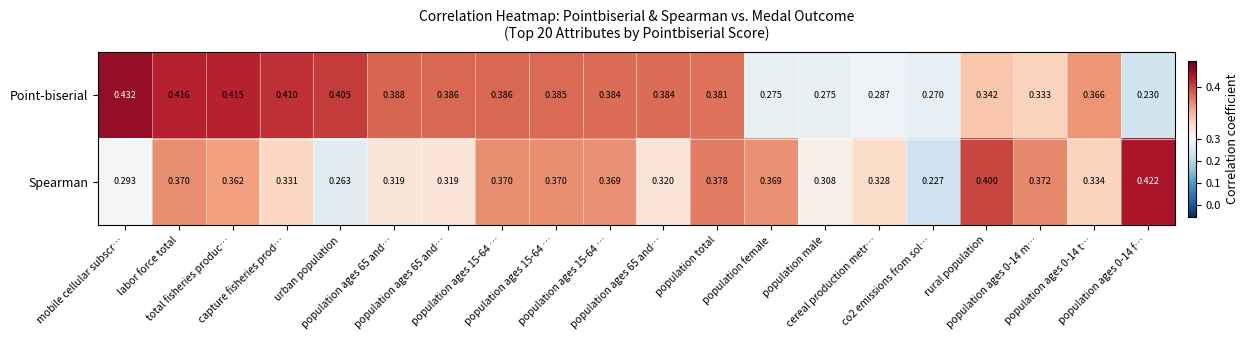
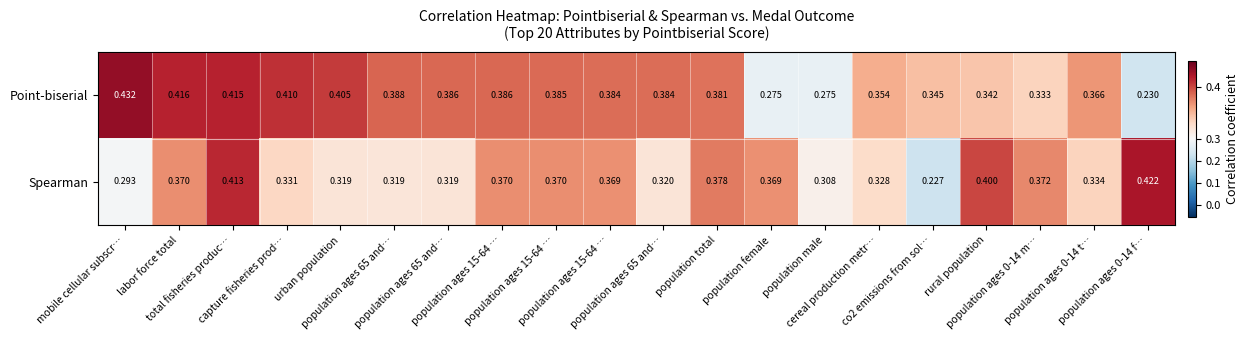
Point-biserial, cereal production metr…: 0.287 -> 0.354
Point-biserial, co2 emissions from sol…: 0.270 -> 0.345
Spearman, total fisheries produc…: 0.362 -> 0.413
Spearman, urban population: 0.263 -> 0.319
